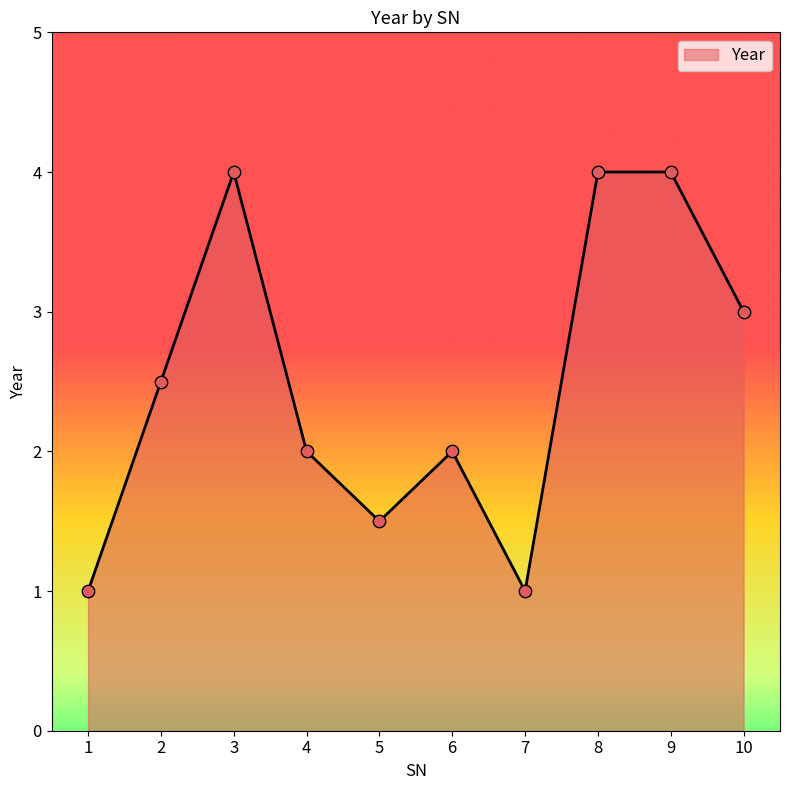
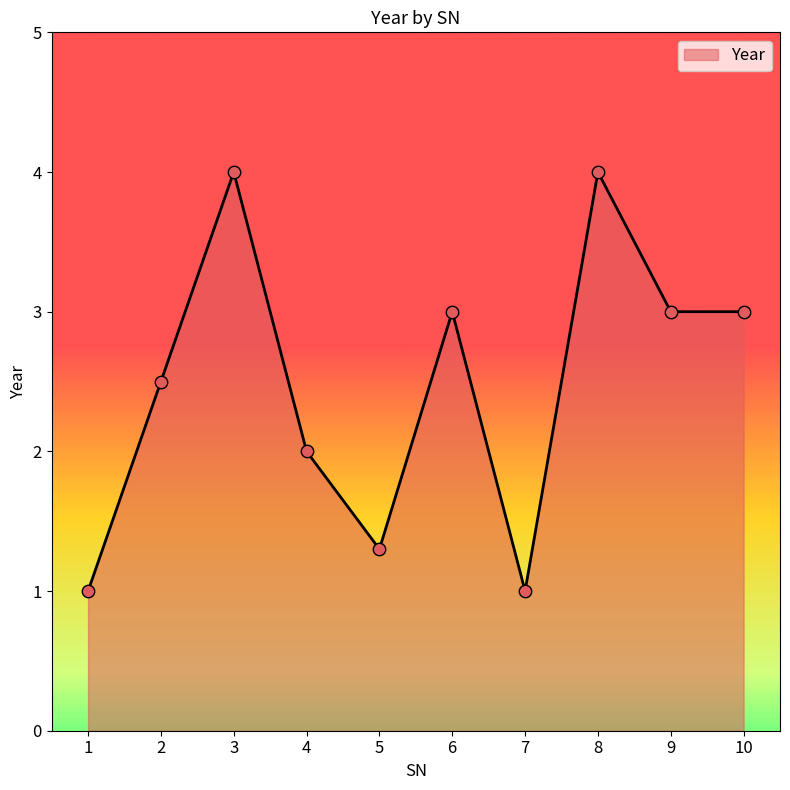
5: 1.5 -> 1.3
6: 2 -> 3
9: 4 -> 3
